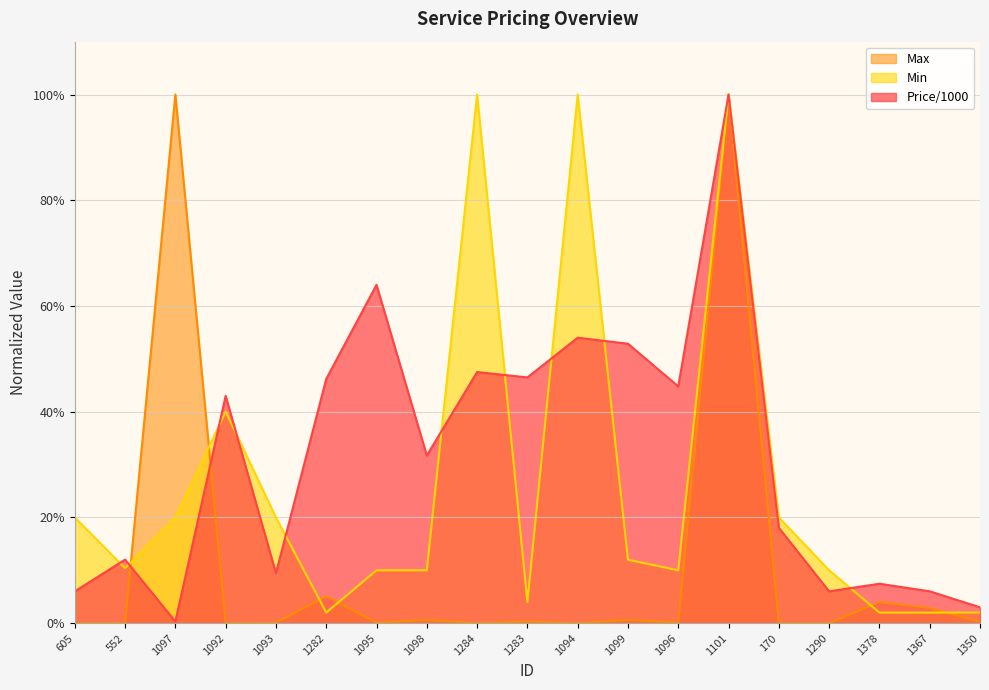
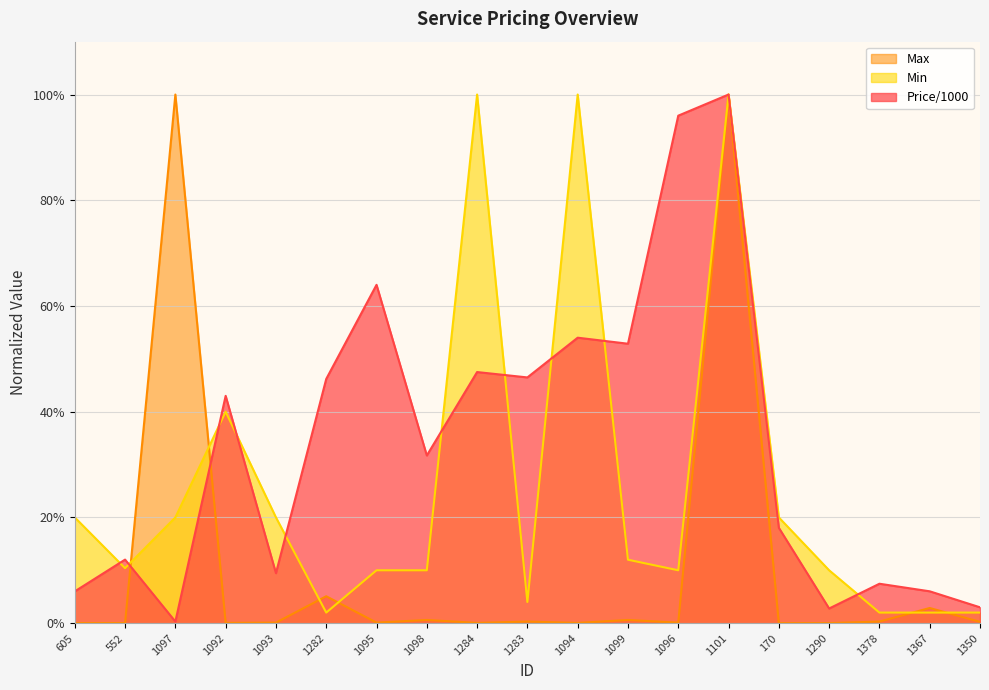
Price/1000, 1096: 45% -> 96%
Price/1000, 1290: 6% -> 3%
Max, 1378: 4% -> 0%
